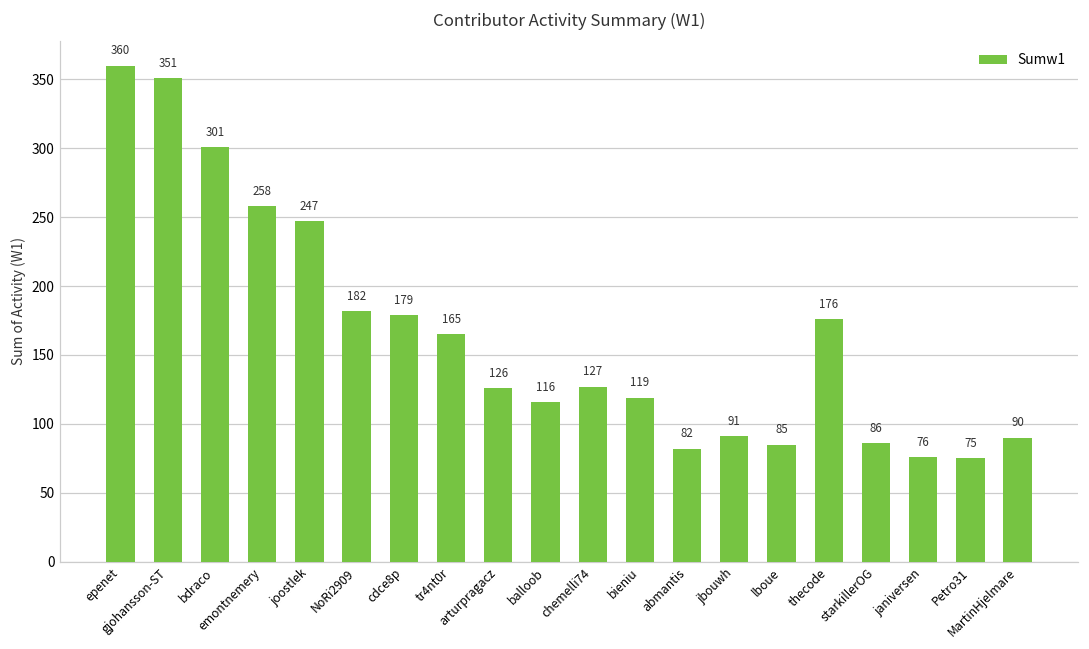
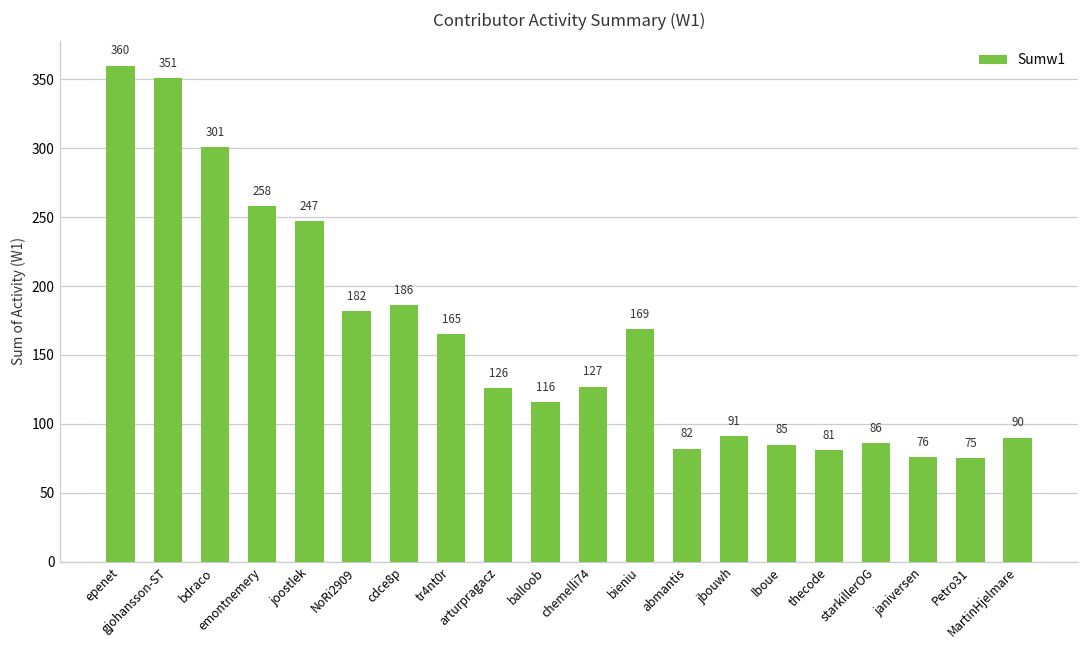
cdce8p: 179 -> 186
bieniu: 119 -> 169
thecode: 176 -> 81
